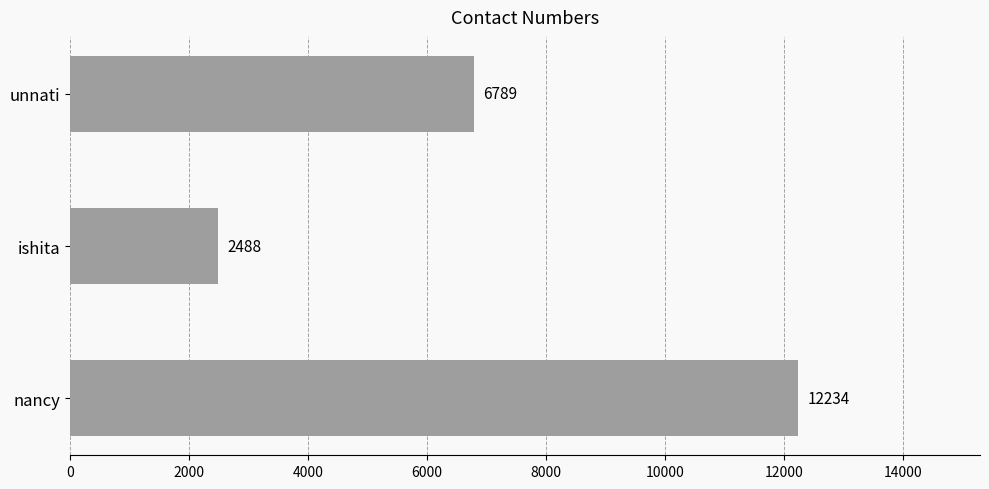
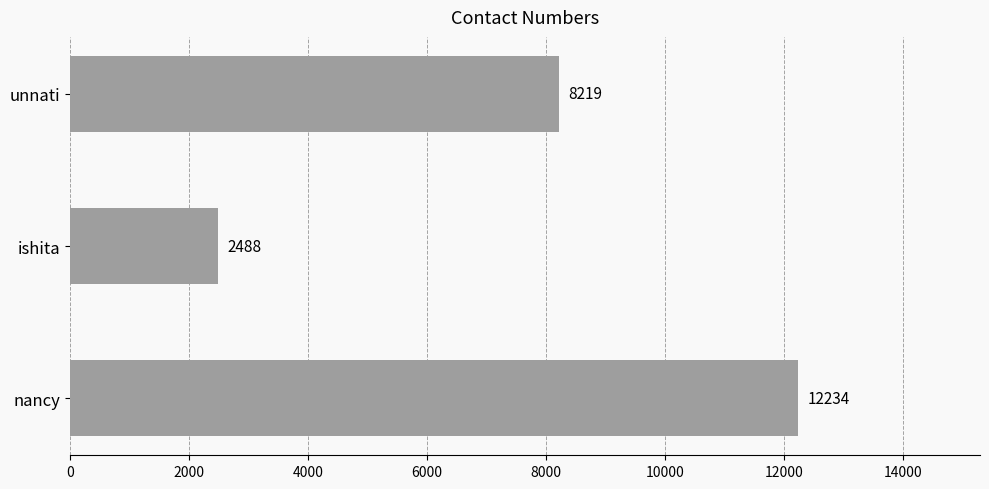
unnati: 6789 -> 8219
